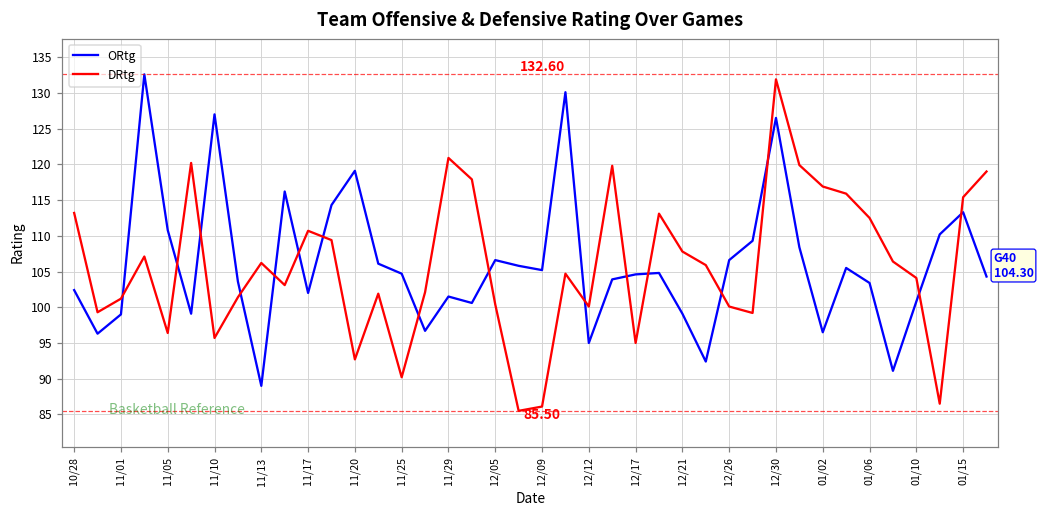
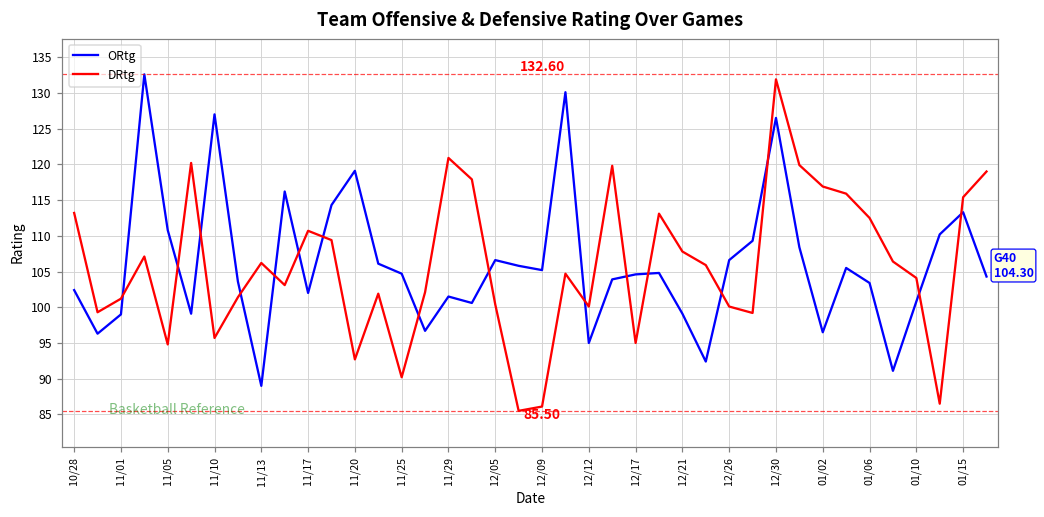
DRtg, 11/05: 96 -> 95
